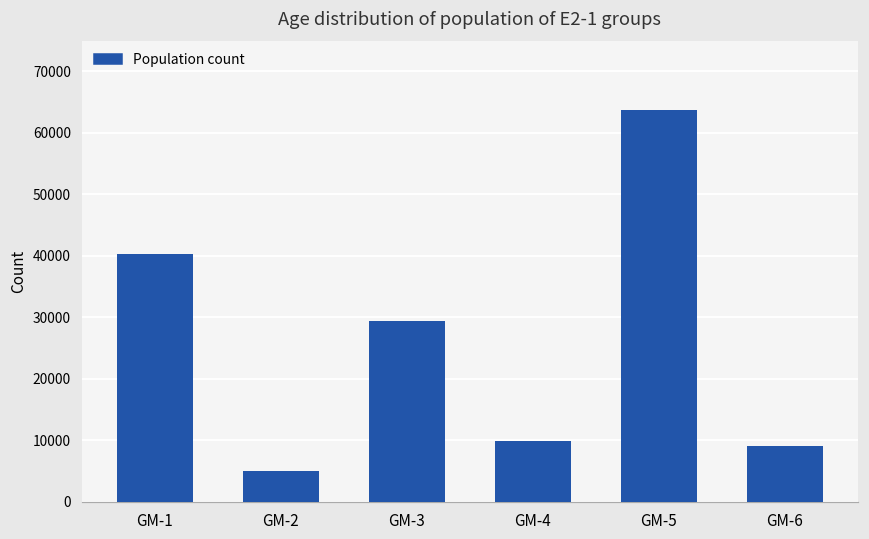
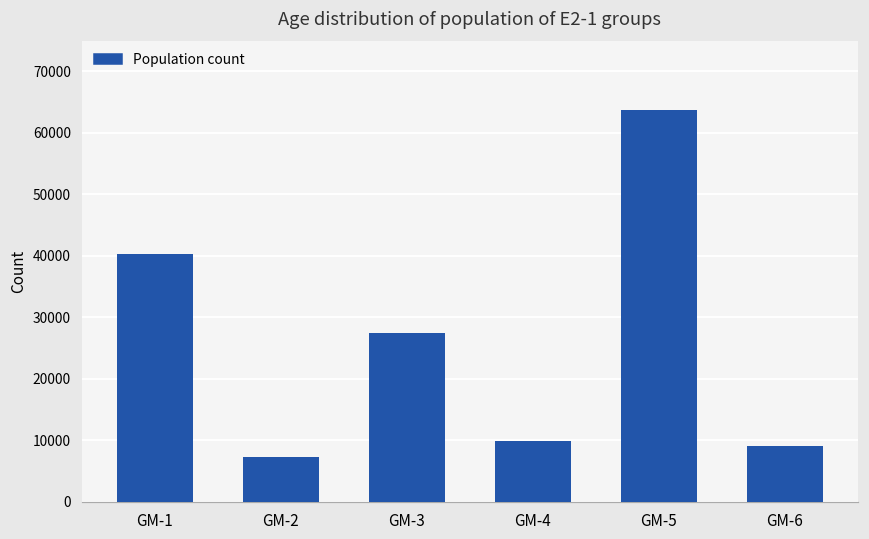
GM-2: 5000 -> 7000
GM-3: 29000 -> 27000
